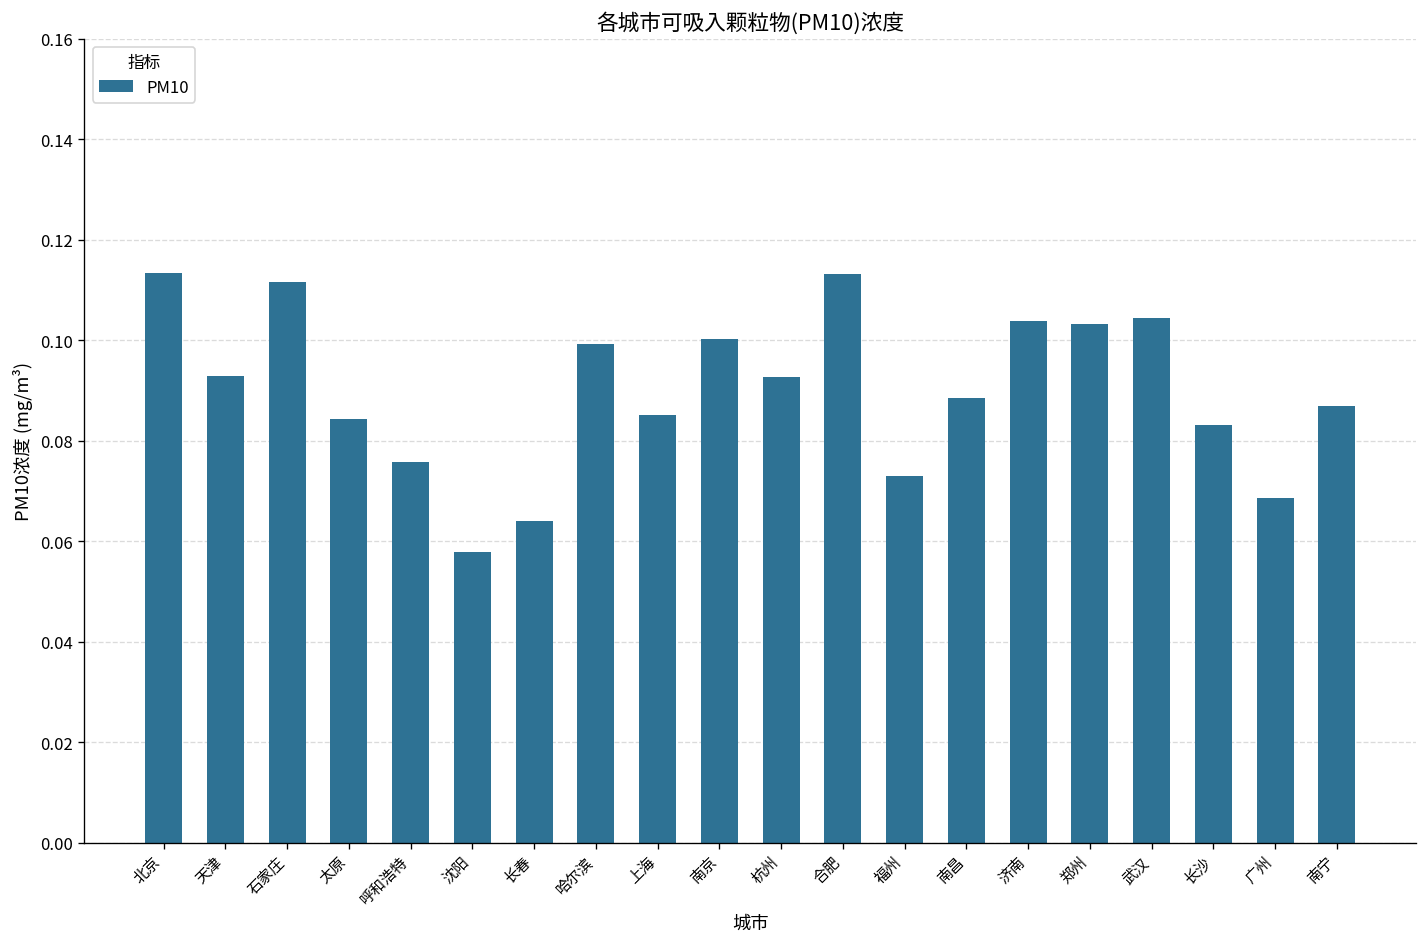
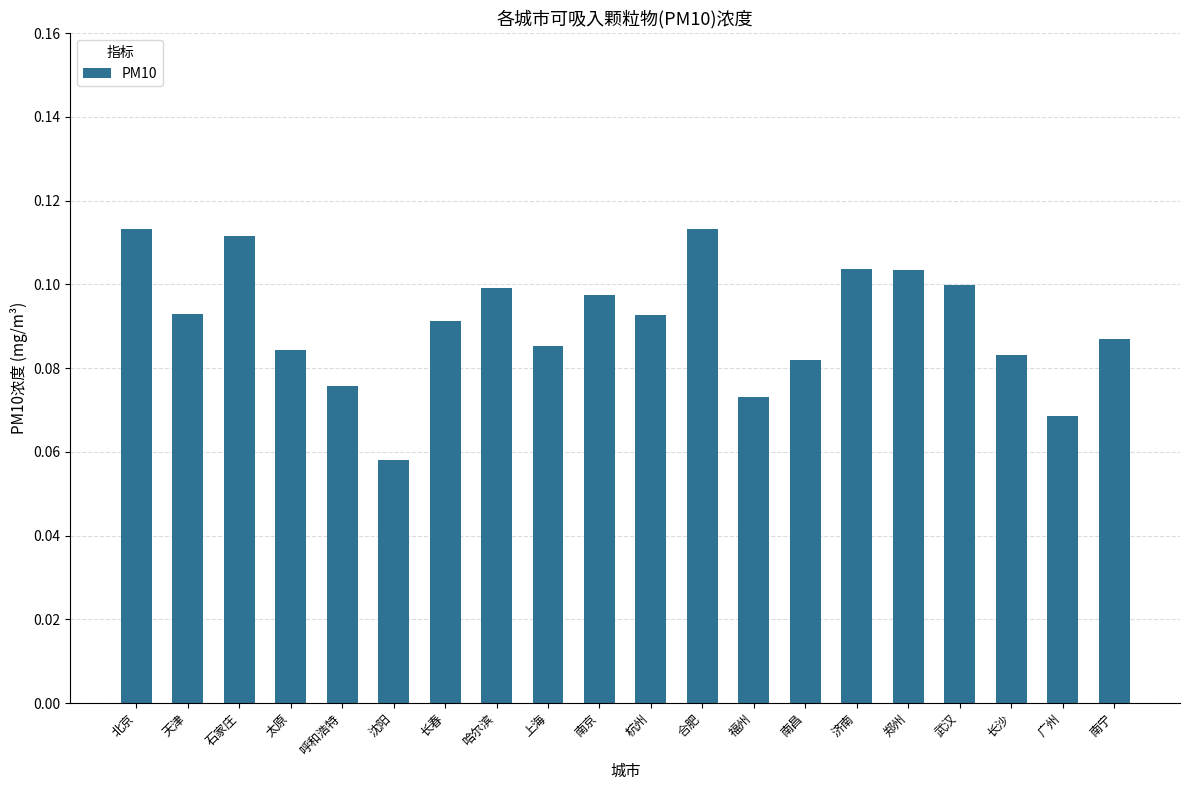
长春: 0.064 -> 0.091
南京: 0.100 -> 0.097
南昌: 0.088 -> 0.082
武汉: 0.104 -> 0.100
